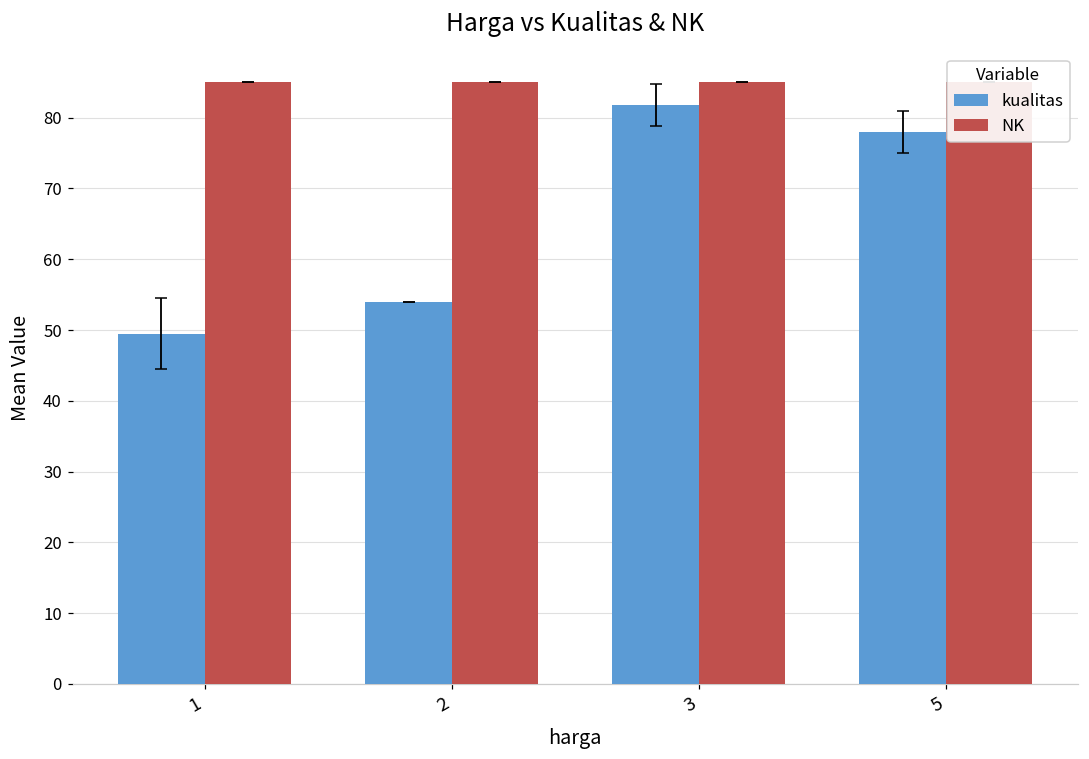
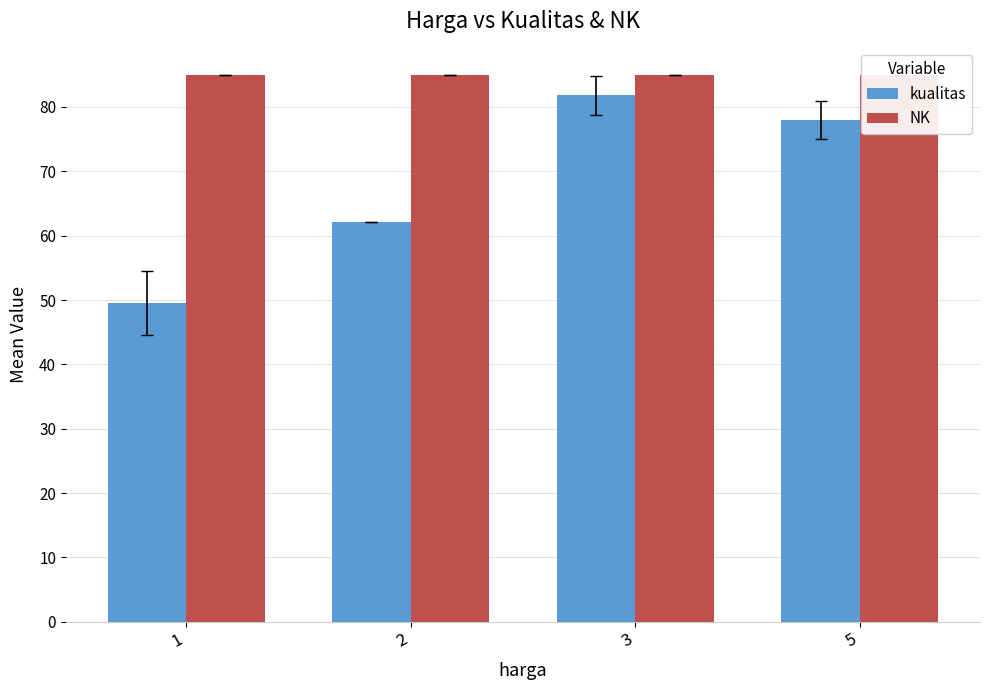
kualitas, 2: 54 -> 62
